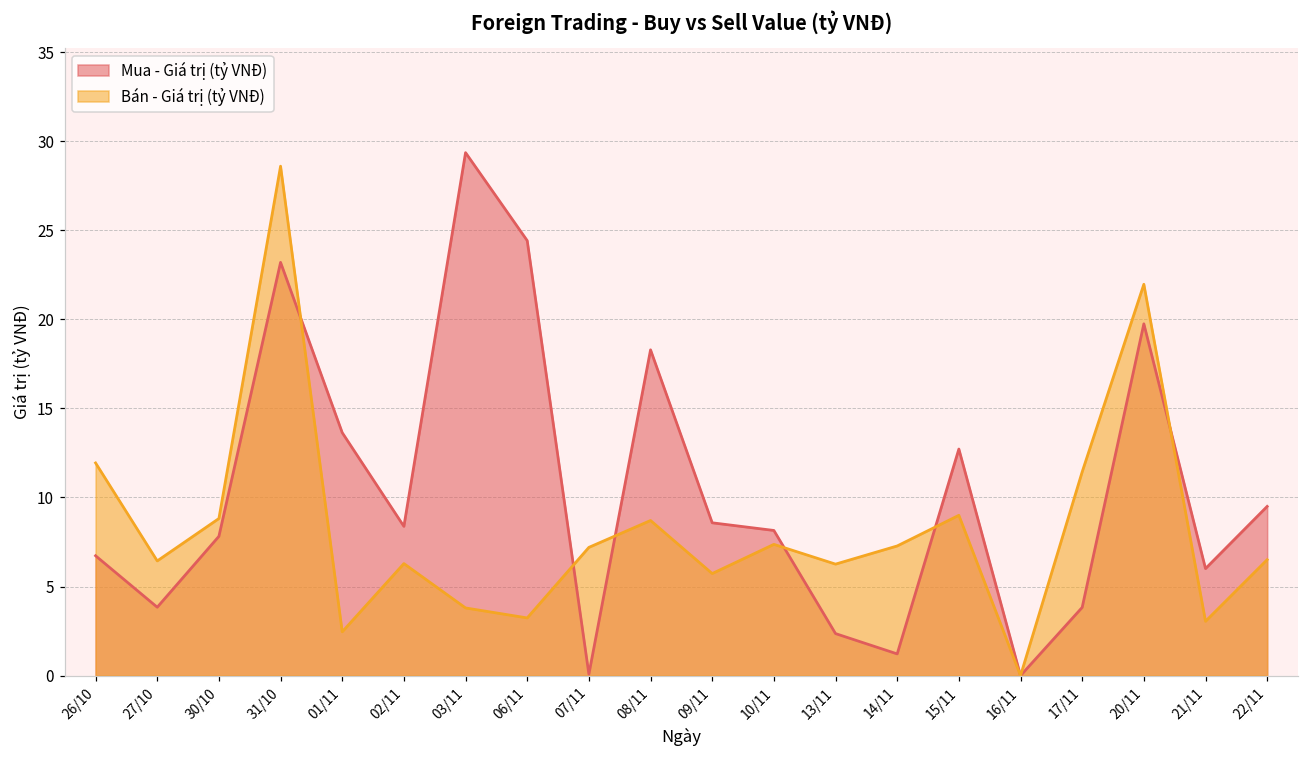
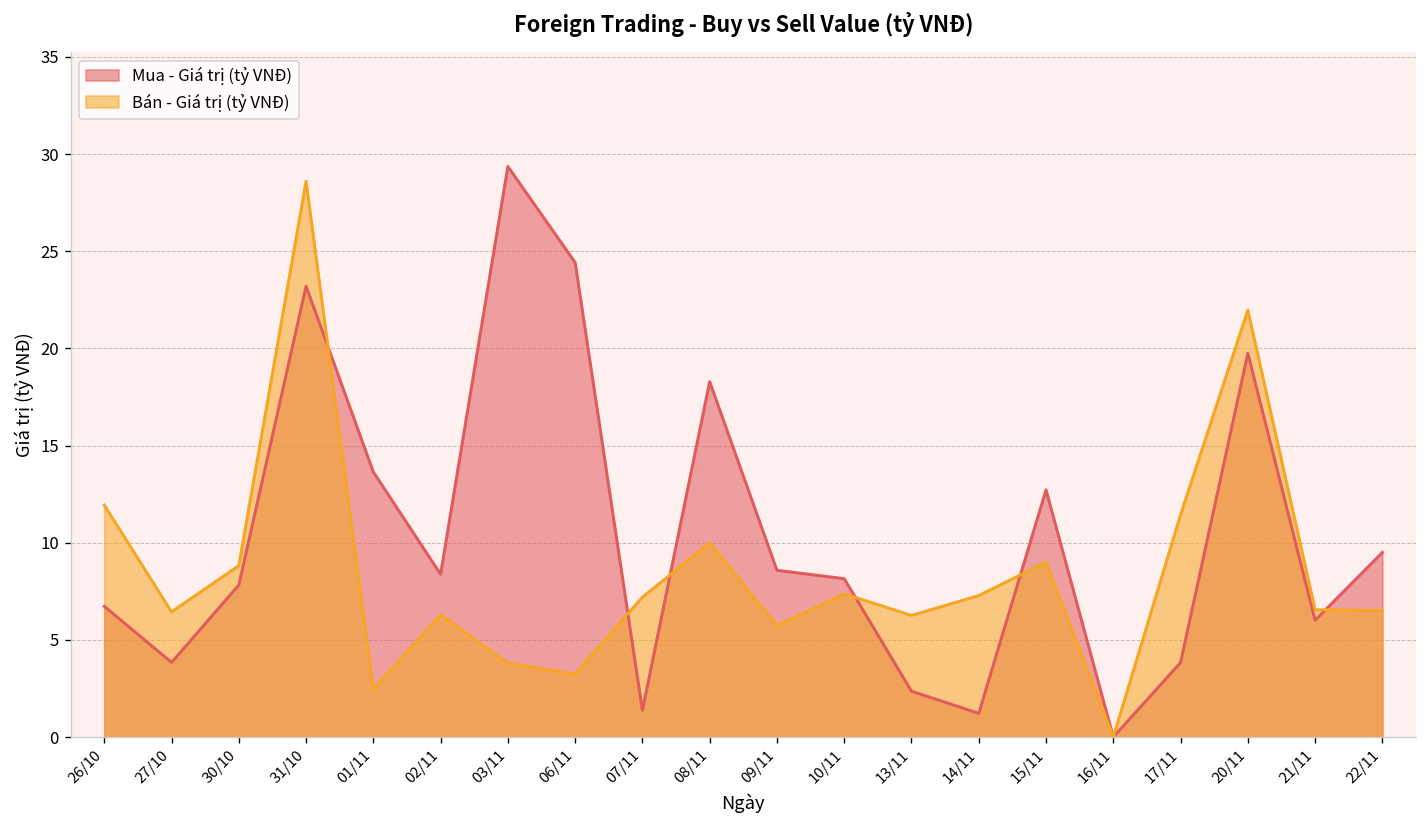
Mua - Giá trị (tỷ VNĐ), 07/11: 0.1 -> 1.4
Bán - Giá trị (tỷ VNĐ), 08/11: 8.7 -> 10.0
Bán - Giá trị (tỷ VNĐ), 21/11: 3.1 -> 6.6
